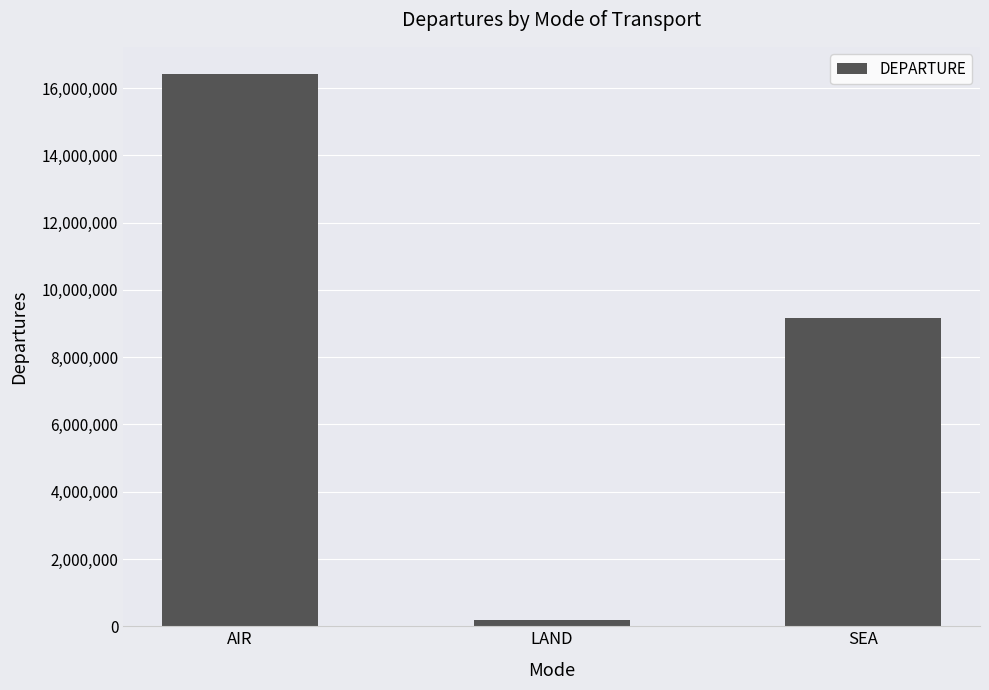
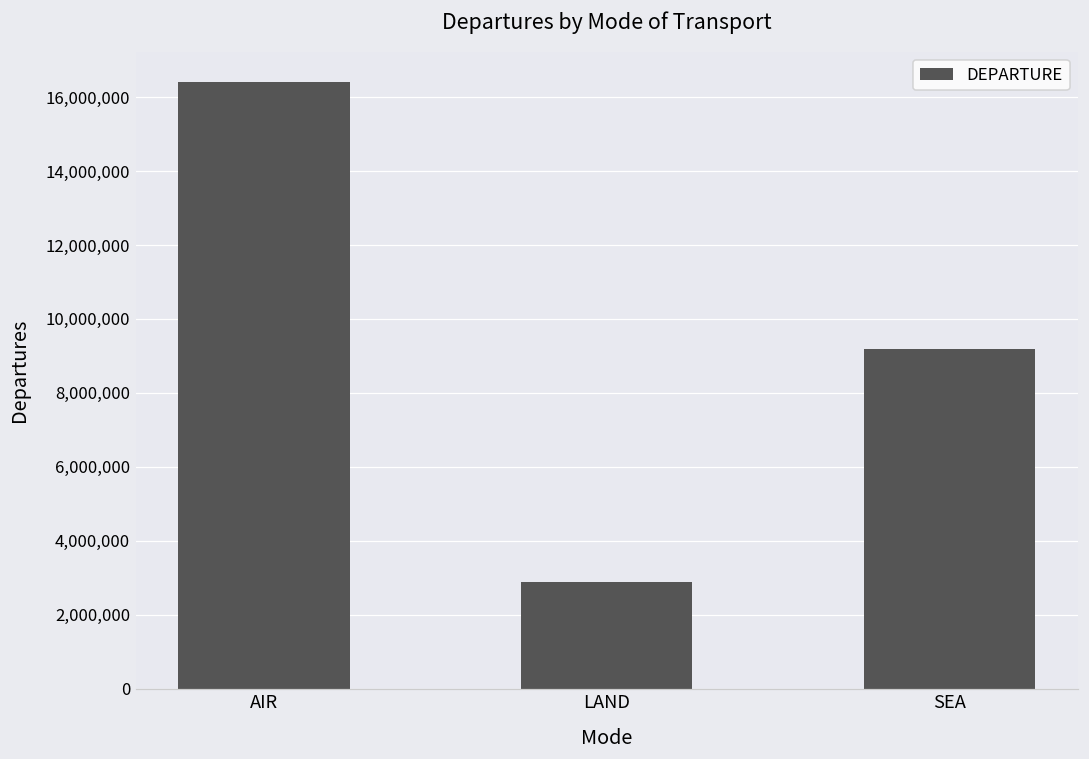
LAND: 200,000 -> 2,900,000
